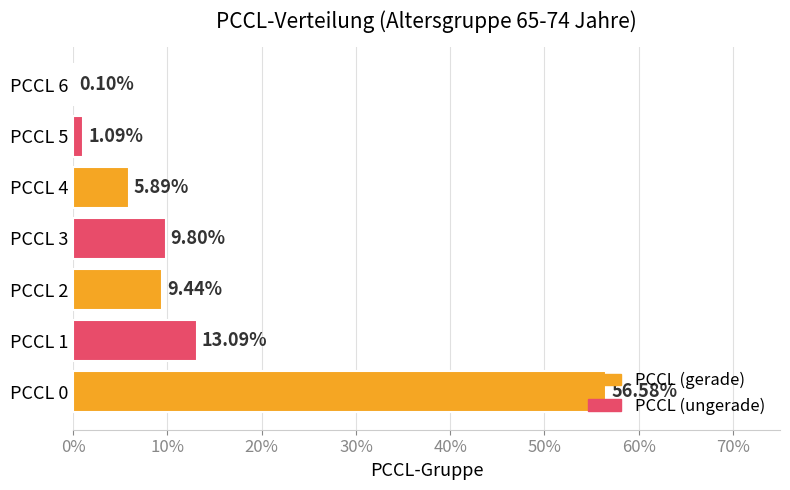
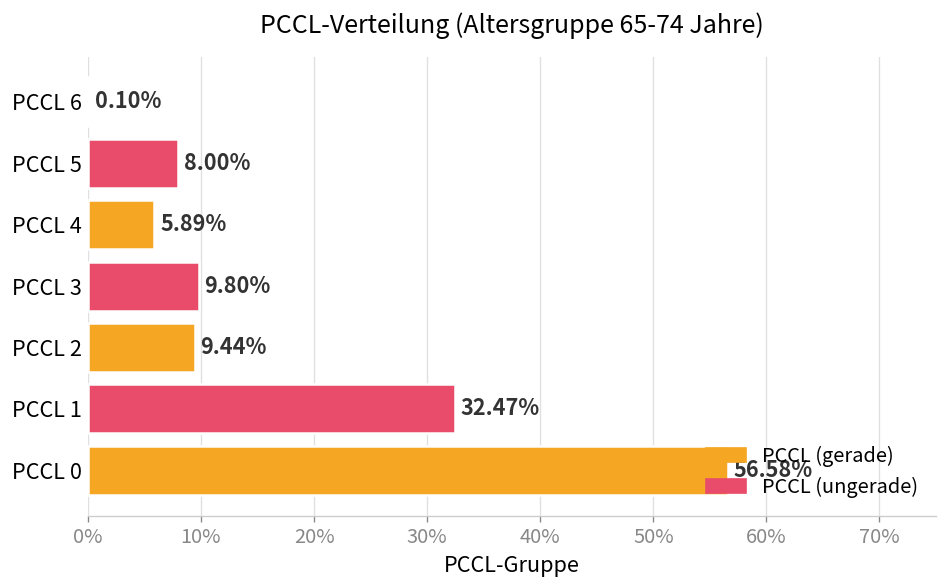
PCCL 5: 1.09% -> 8.00%
PCCL 1: 13.09% -> 32.47%
